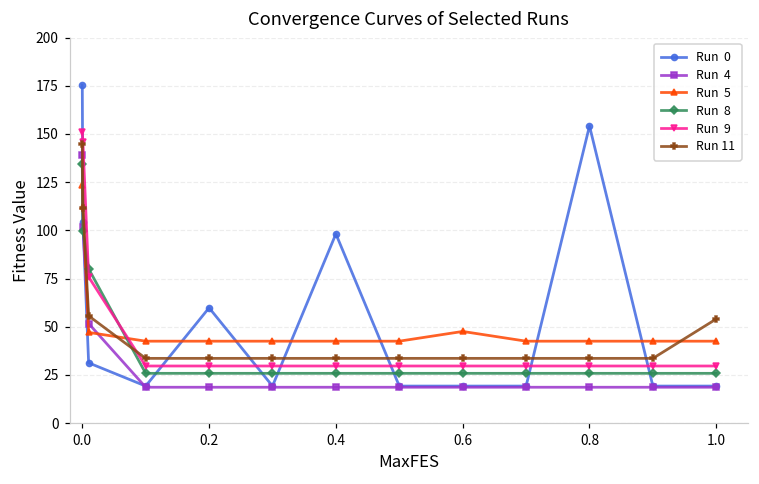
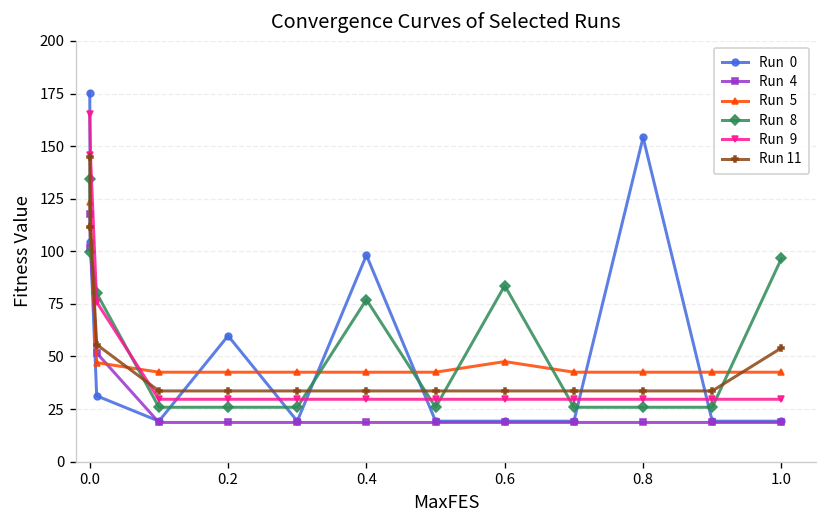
Run 4, 0.0: 139 -> 118
Run 9, 0.0: 151 -> 165
Run 8, 0.4: 26 -> 77
Run 8, 0.6: 26 -> 84
Run 8, 1.0: 26 -> 97
